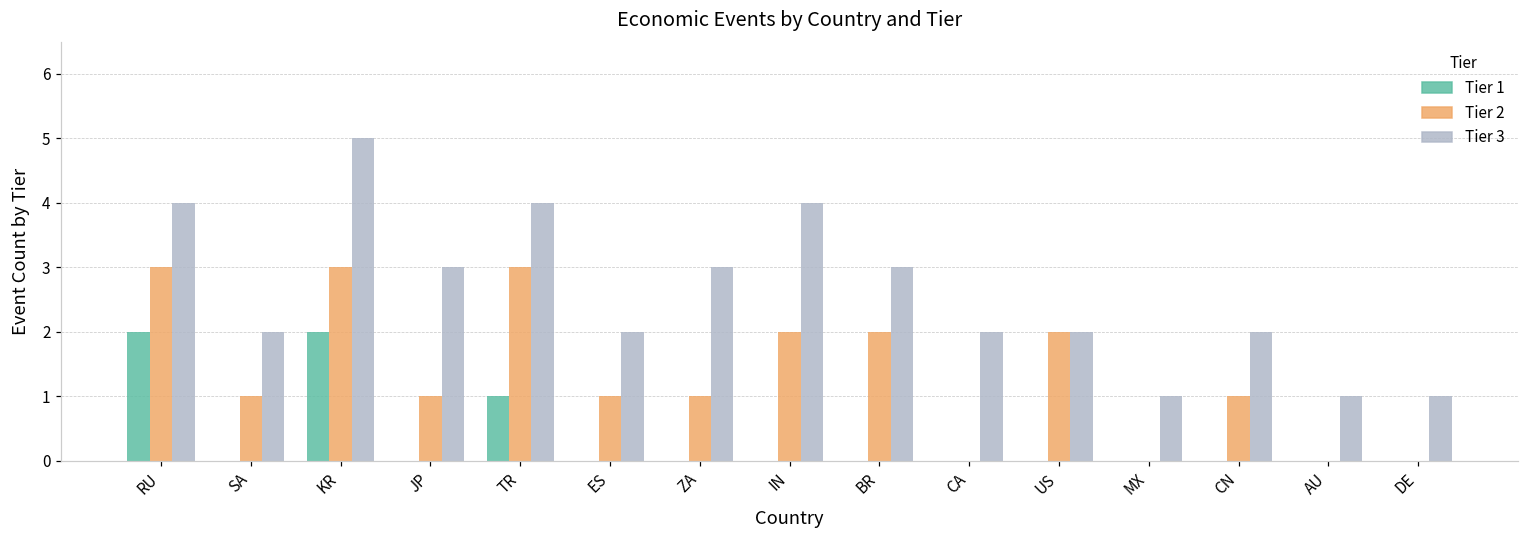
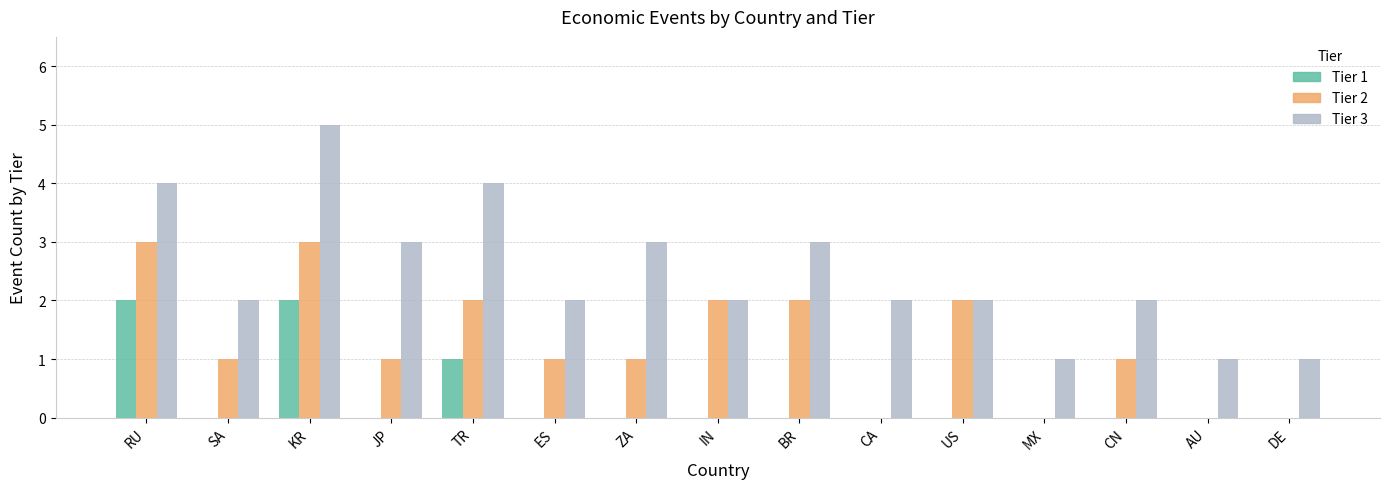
Tier 2, TR: 3 -> 2
Tier 3, IN: 4 -> 2
